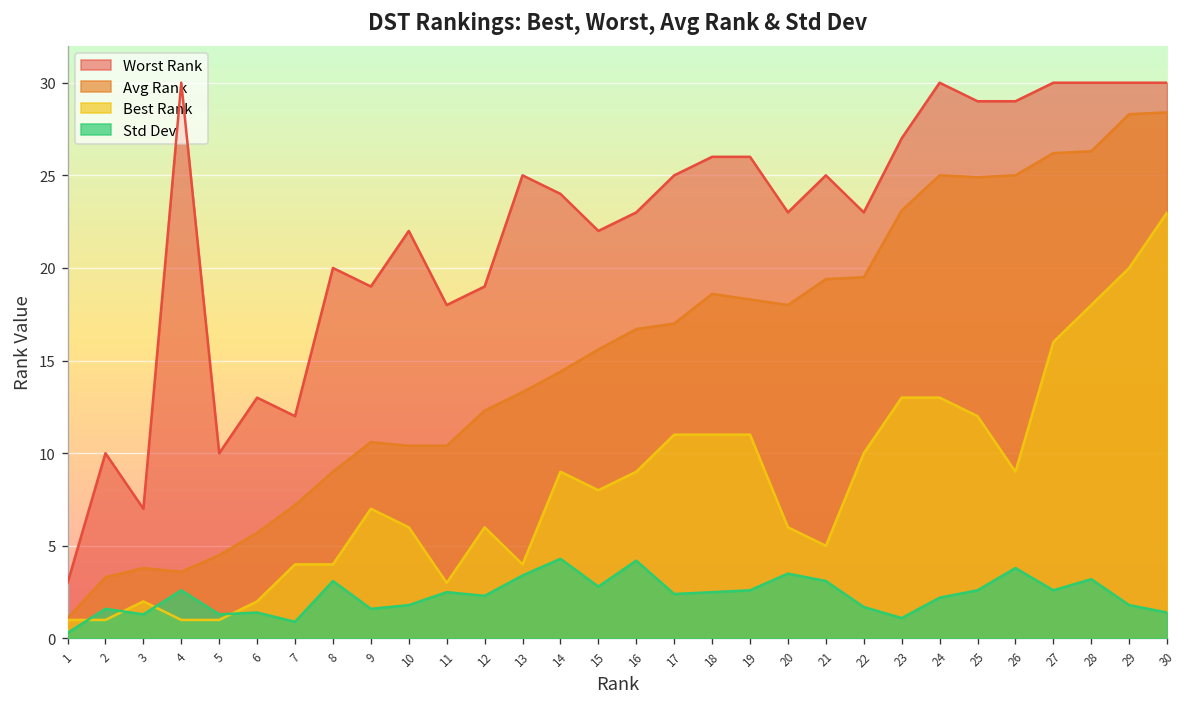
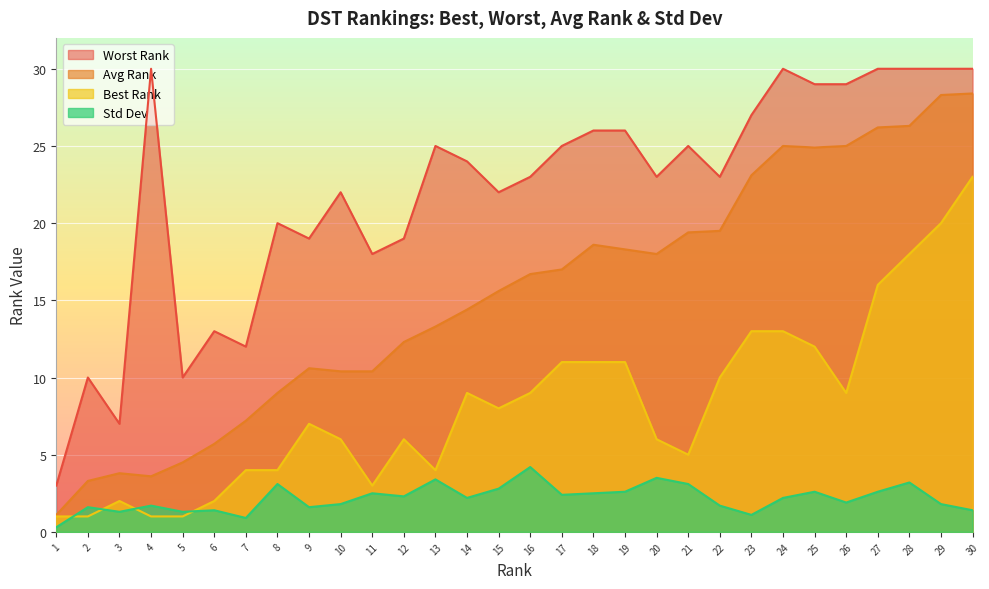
Std Dev, 4: 2.6 -> 1.7
Std Dev, 14: 4.3 -> 2.2
Std Dev, 26: 3.8 -> 1.9
